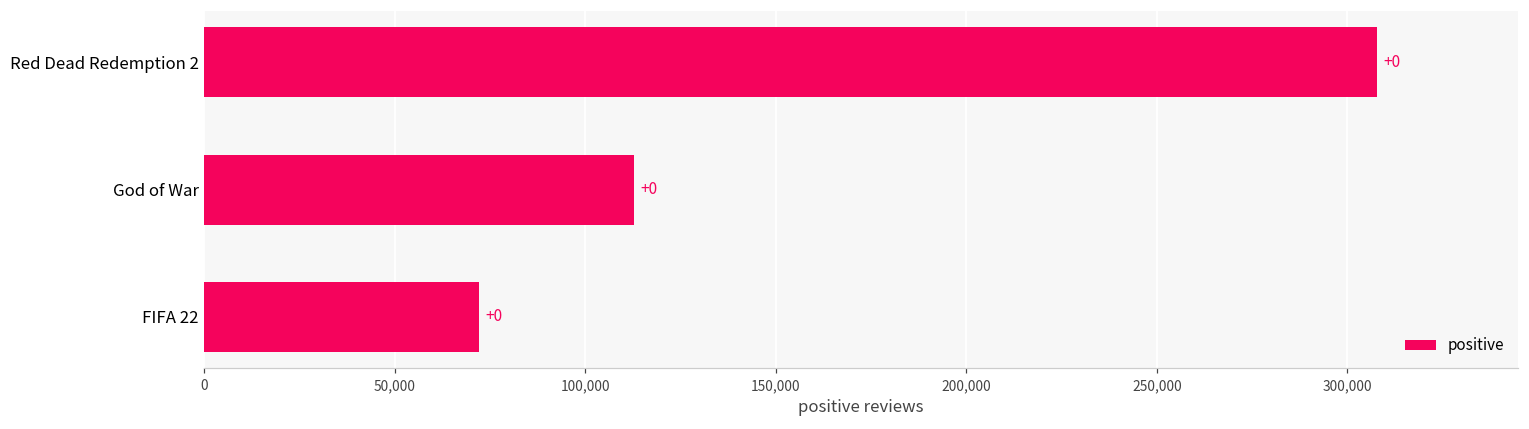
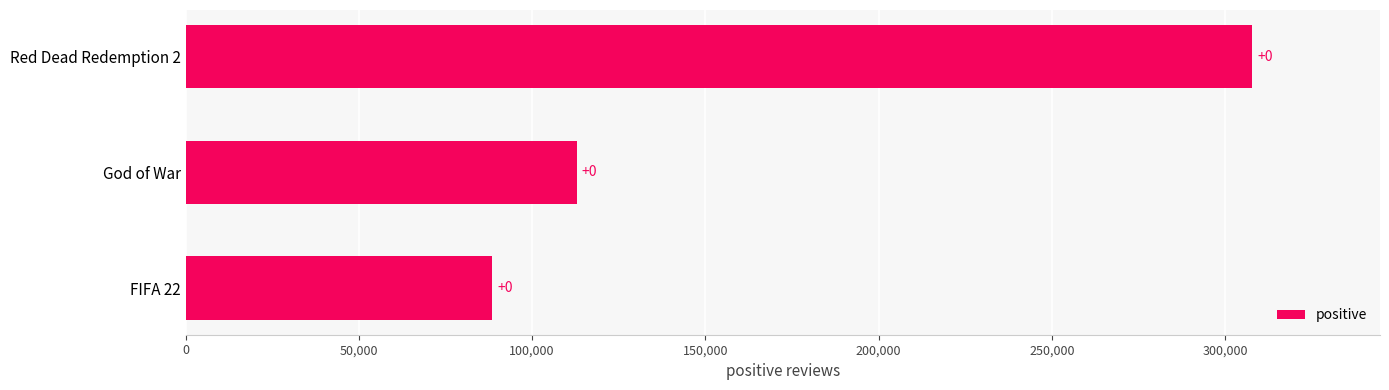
FIFA 22: 72,000 -> 88,000
